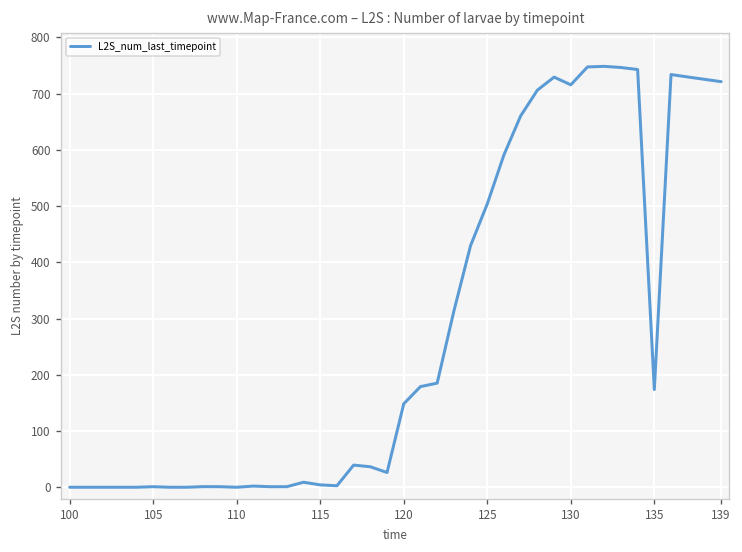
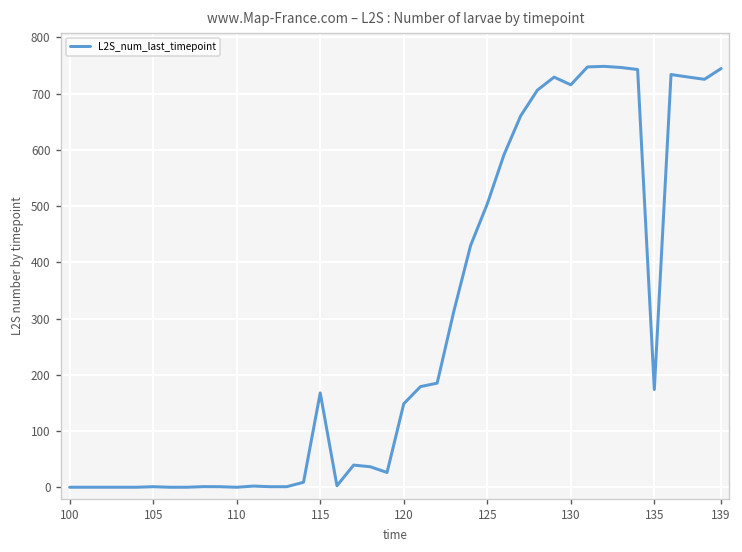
115: 0 -> 170
139: 720 -> 740
